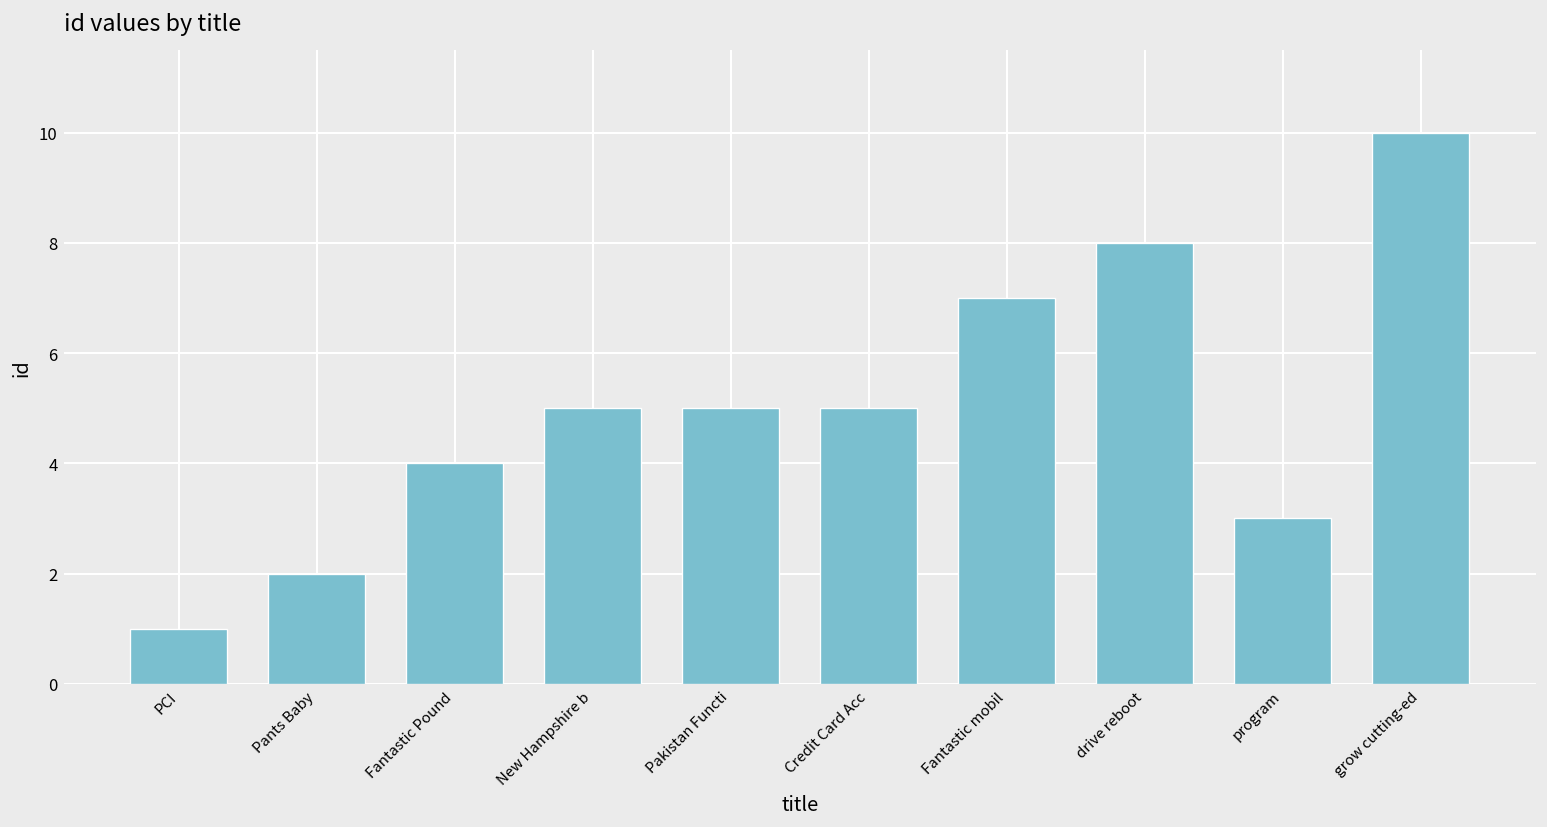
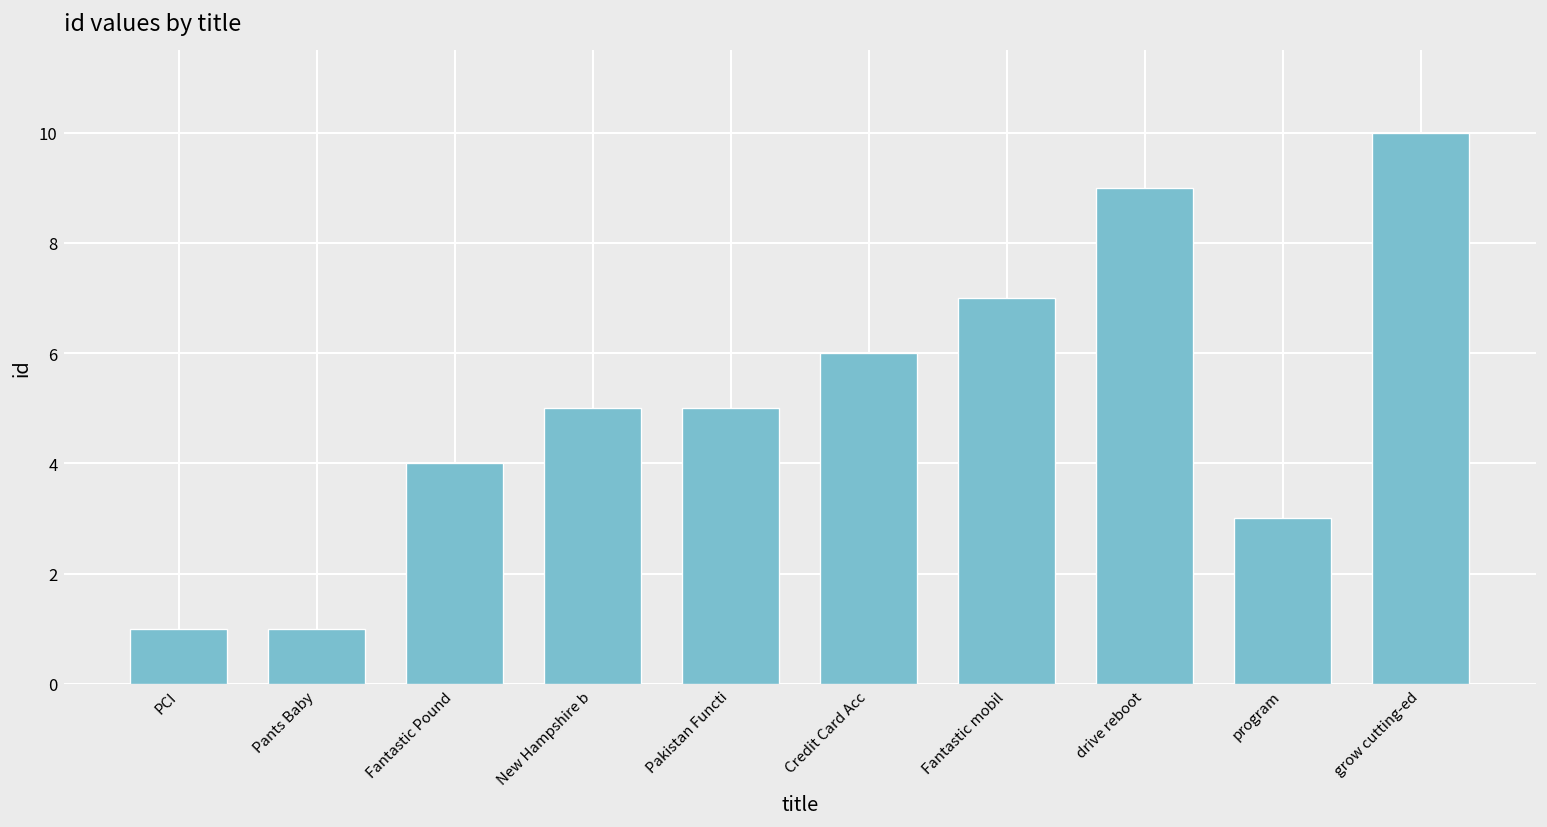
Pants Baby: 2 -> 1
Credit Card Acc: 5 -> 6
drive reboot: 8 -> 9
